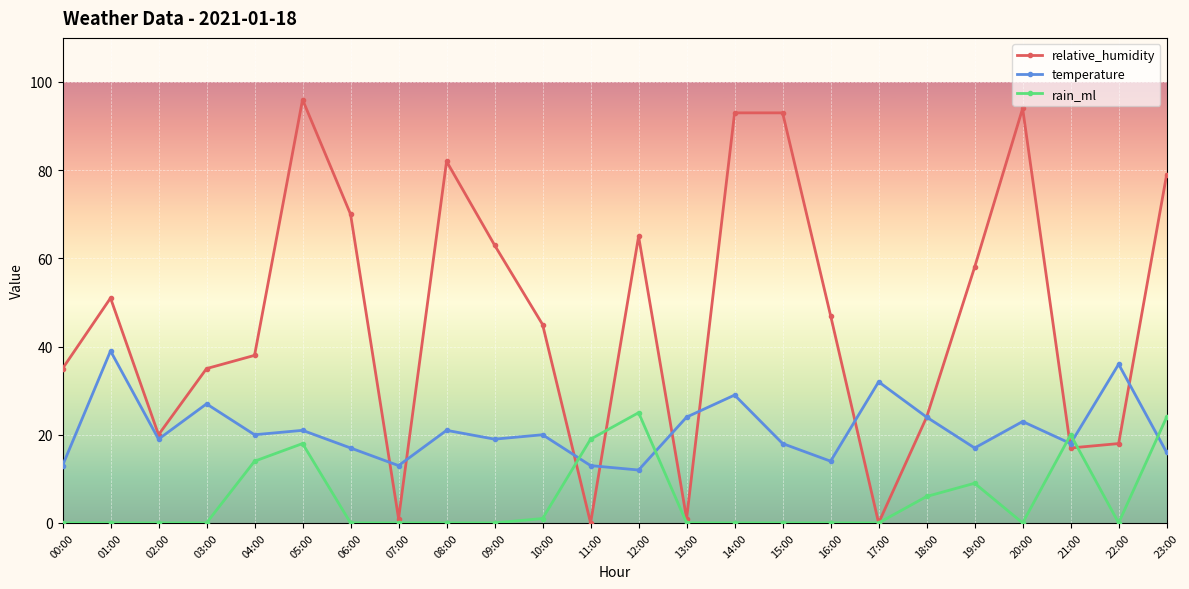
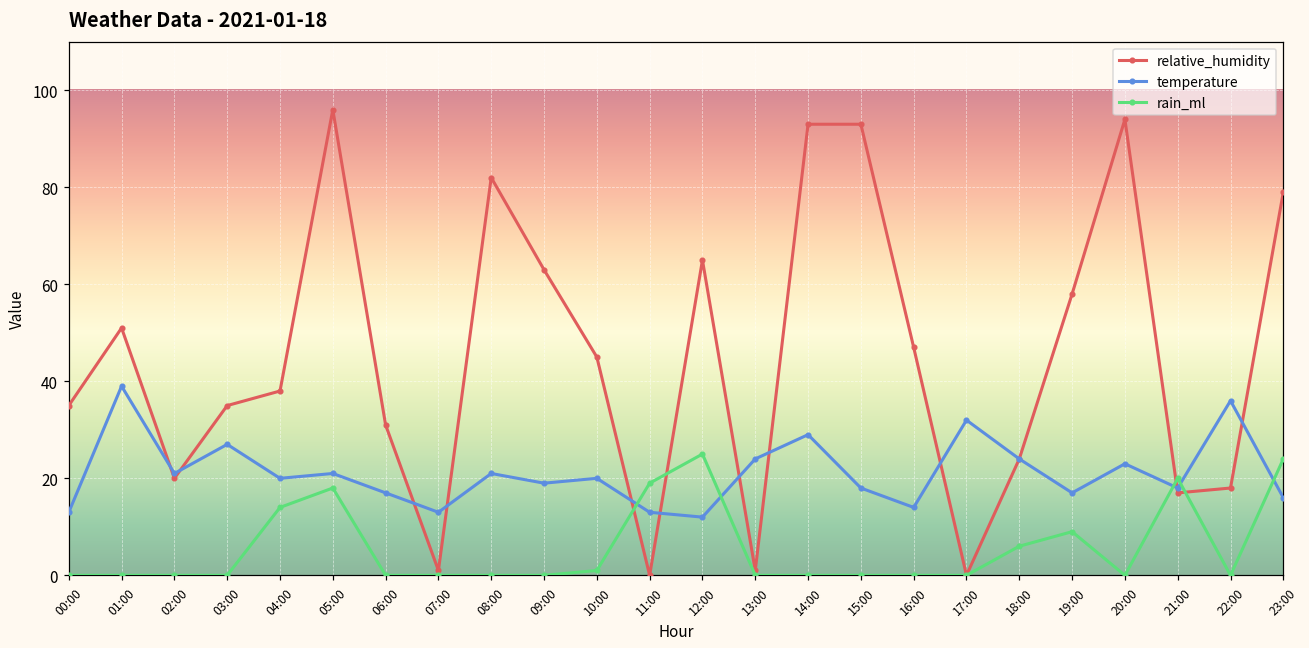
temperature, 02:00: 19 -> 21
relative_humidity, 06:00: 70 -> 31
